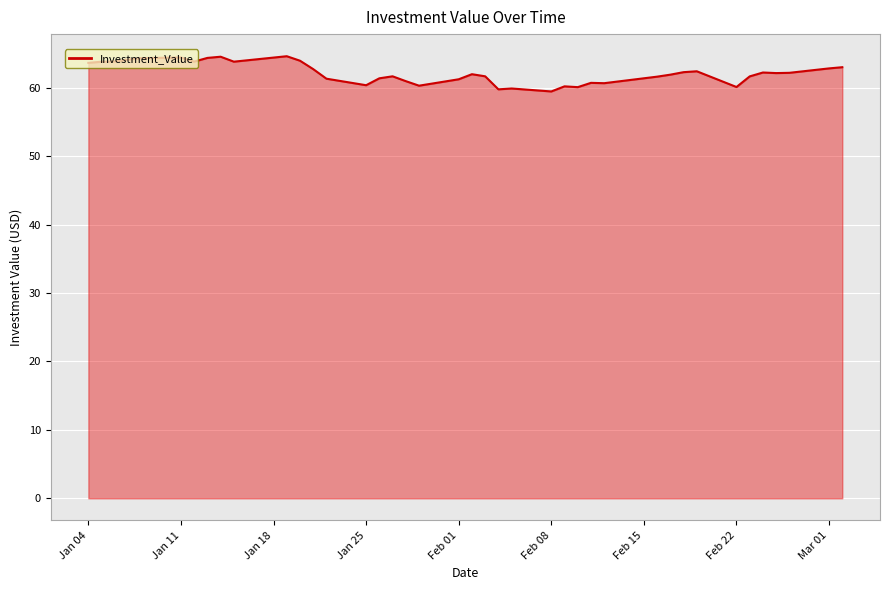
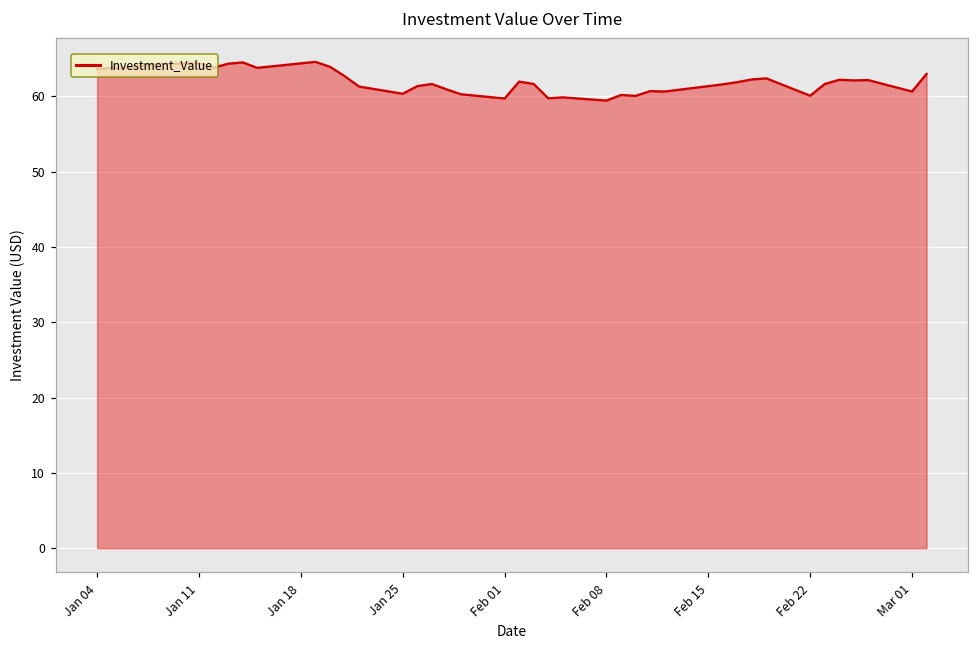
Feb 01: 61 -> 60
Mar 01: 63 -> 61
